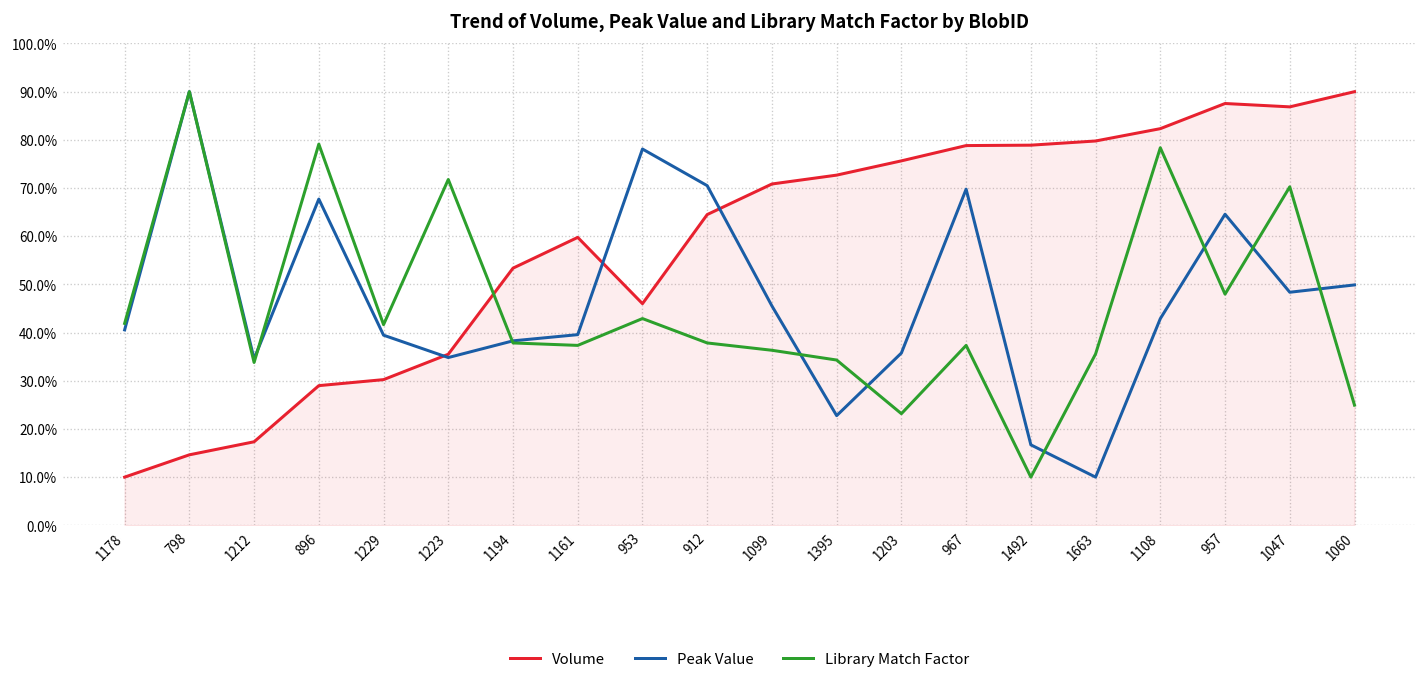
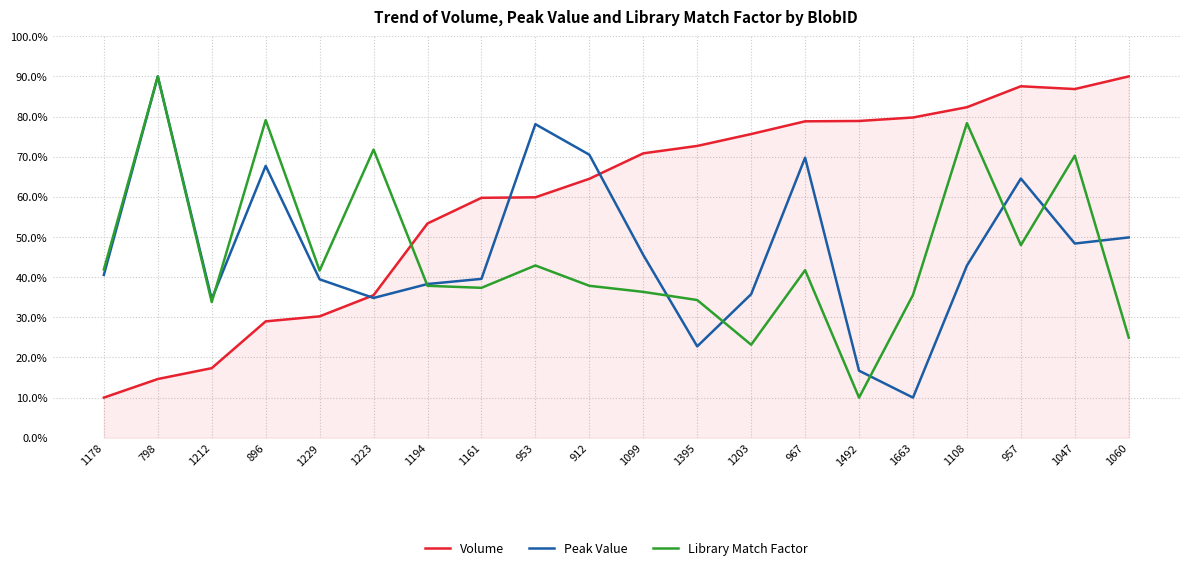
Volume, 953: 46% -> 60%
Library Match Factor, 967: 37% -> 42%
